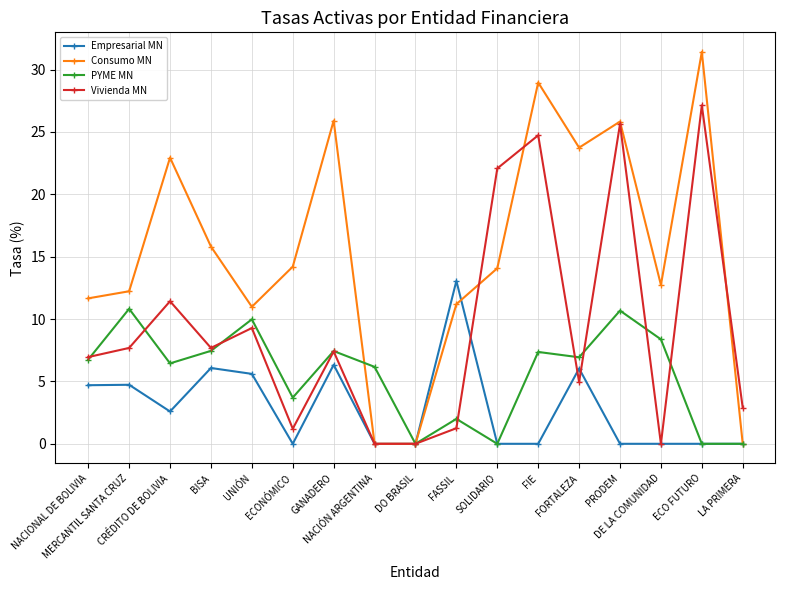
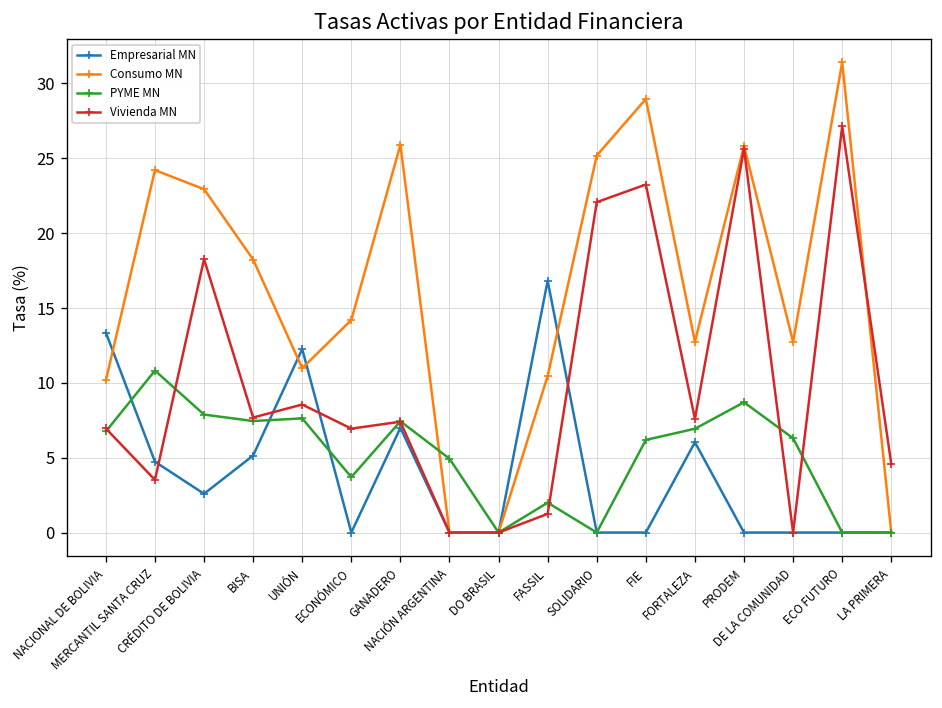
Empresarial MN, NACIONAL DE BOLIVIA: 4.7 -> 13.4
Consumo MN, NACIONAL DE BOLIVIA: 11.7 -> 10.2
Consumo MN, MERCANTIL SANTA CRUZ: 12.2 -> 24.2
Vivienda MN, MERCANTIL SANTA CRUZ: 7.7 -> 3.5
PYME MN, CRÉDITO DE BOLIVIA: 6.4 -> 7.9
Vivienda MN, CRÉDITO DE BOLIVIA: 11.4 -> 18.3
Empresarial MN, BISA: 6.1 -> 5.1
Consumo MN, BISA: 15.8 -> 18.2
Empresarial MN, UNIÓN: 5.6 -> 12.3
PYME MN, UNIÓN: 10.0 -> 7.6
Vivienda MN, UNIÓN: 9.3 -> 8.6
Vivienda MN, ECONÓMICO: 1.2 -> 6.9
Empresarial MN, GANADERO: 6.3 -> 7.0
PYME MN, NACIÓN ARGENTINA: 6.2 -> 4.9
Empresarial MN, FASSIL: 13.1 -> 16.8
Consumo MN, FASSIL: 11.2 -> 10.5
Consumo MN, SOLIDARIO: 14.1 -> 25.2
PYME MN, FIE: 7.4 -> 6.2
Vivienda MN, FIE: 24.7 -> 23.2
Consumo MN, FORTALEZA: 23.7 -> 12.8
Vivienda MN, FORTALEZA: 4.9 -> 7.6
PYME MN, PRODEM: 10.7 -> 8.7
PYME MN, DE LA COMUNIDAD: 8.4 -> 6.3
Vivienda MN, LA PRIMERA: 2.9 -> 4.6
